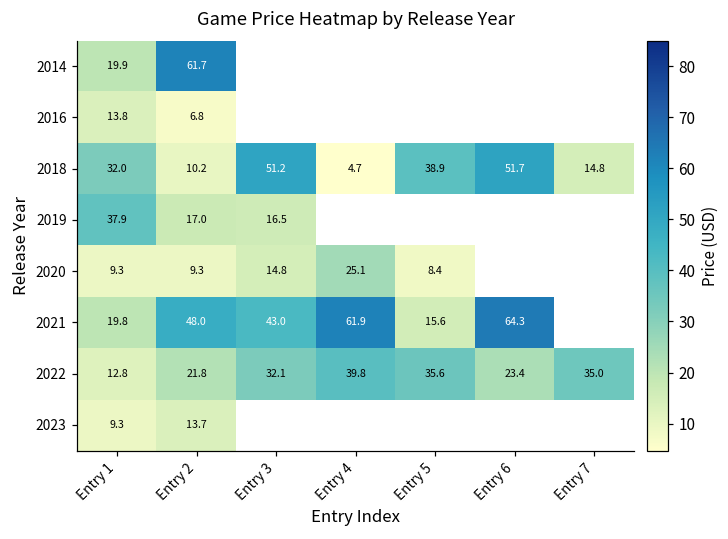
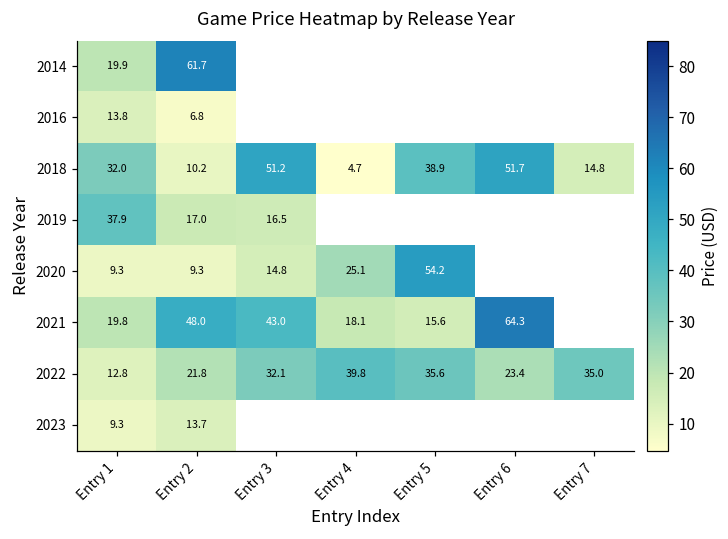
2020, Entry 5: 8.4 -> 54.2
2021, Entry 4: 61.9 -> 18.1
